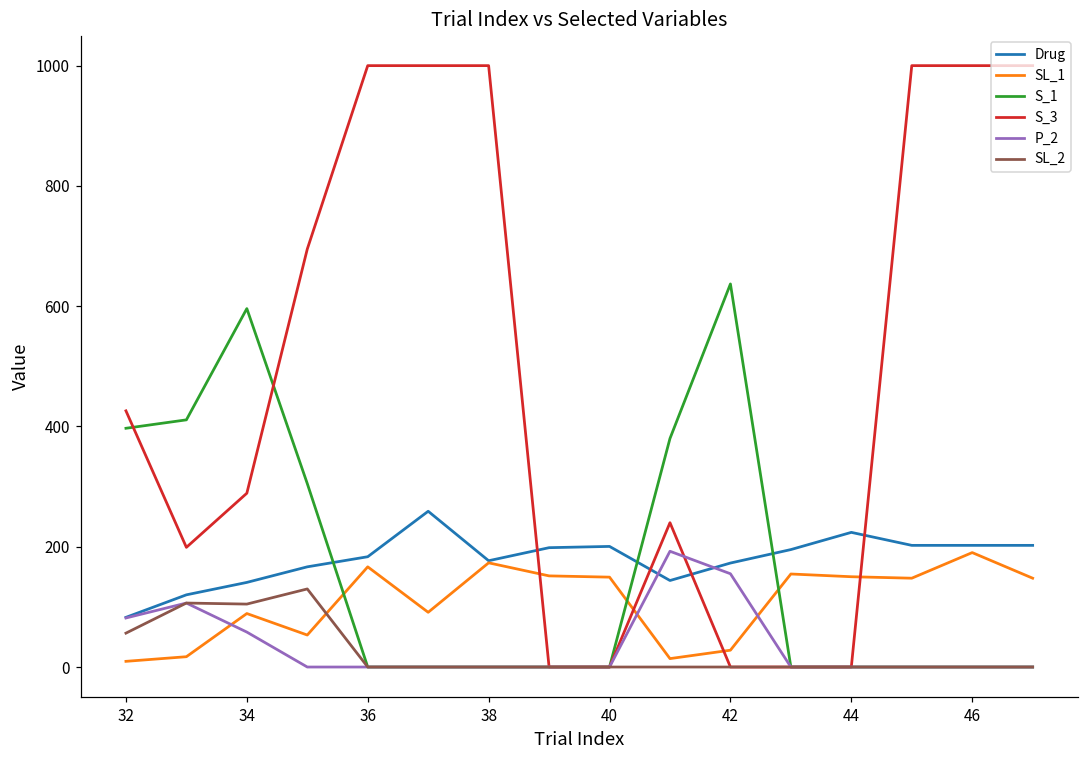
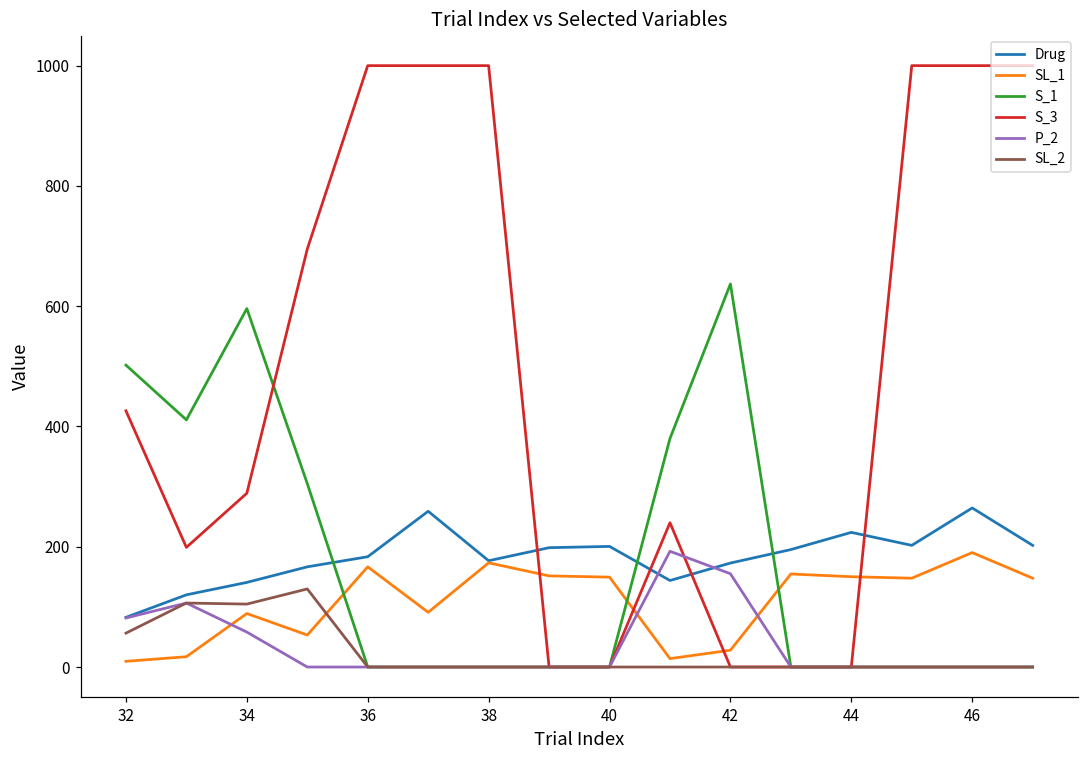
S_1, 32: 400 -> 500
Drug, 46: 200 -> 260
